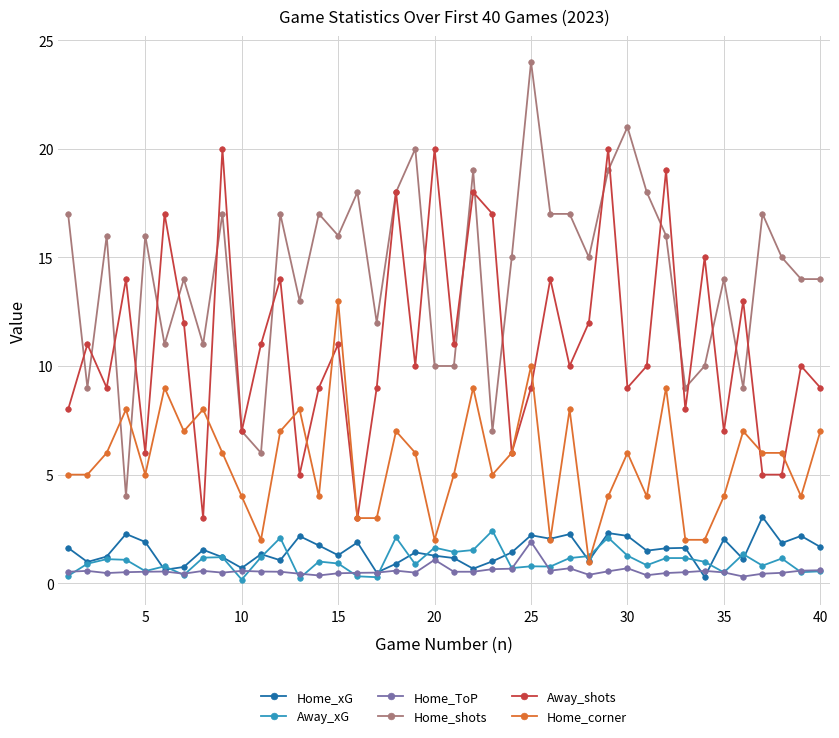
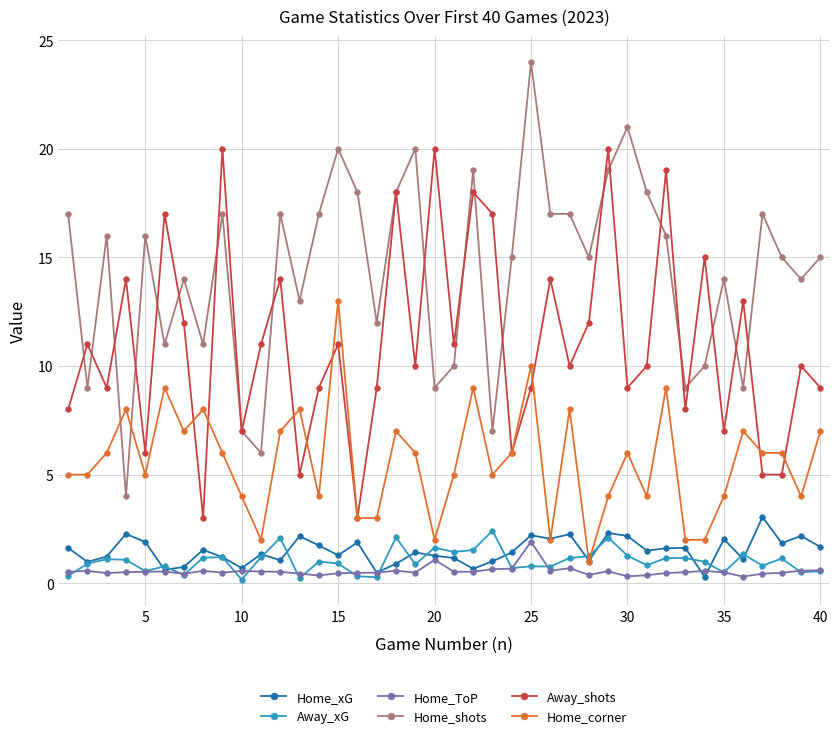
Home_shots, 15: 16 -> 20
Home_shots, 20: 10 -> 9
Home_ToP, 30: 0.7 -> 0.3
Home_shots, 40: 14 -> 15
